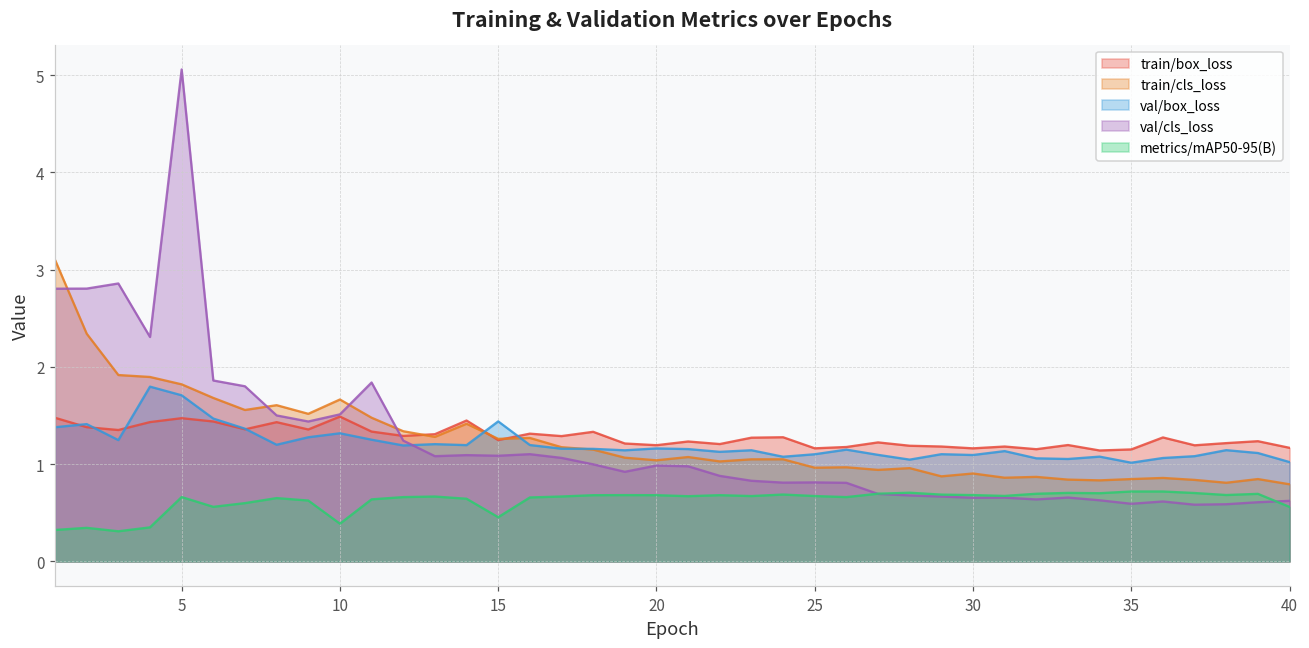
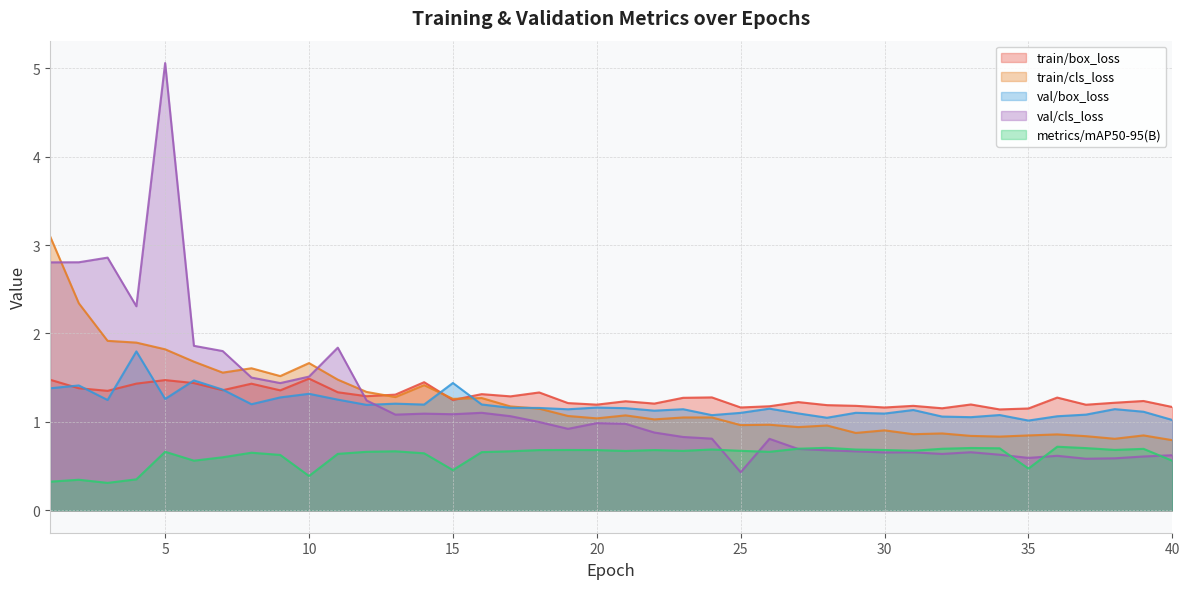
val/box_loss, 5: 1.7 -> 1.3
val/cls_loss, 25: 0.8 -> 0.4
metrics/mAP50-95(B), 35: 0.7 -> 0.5
